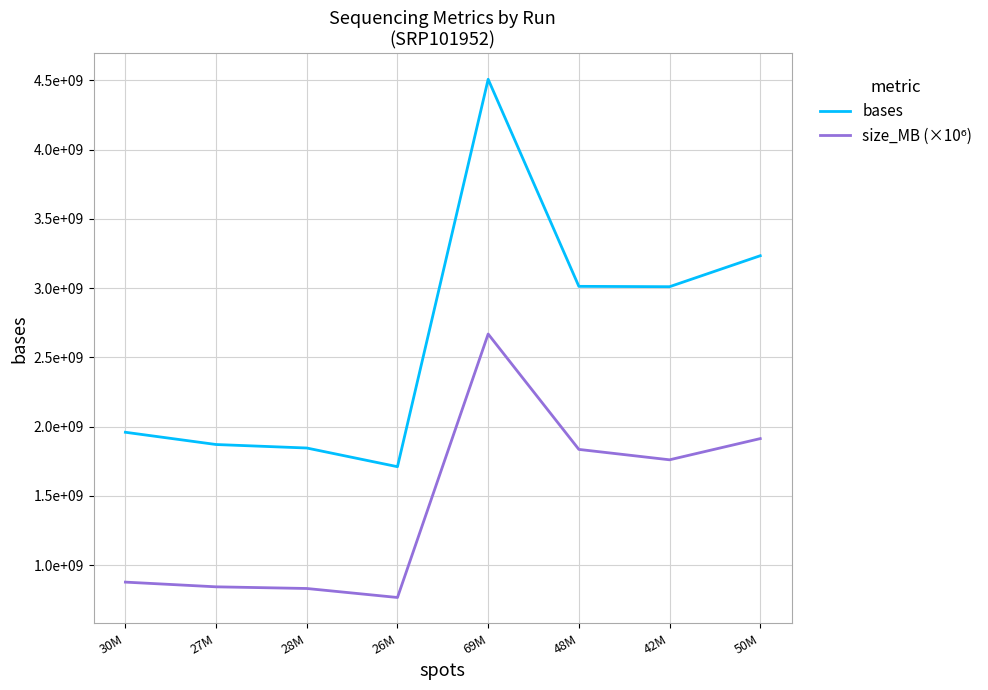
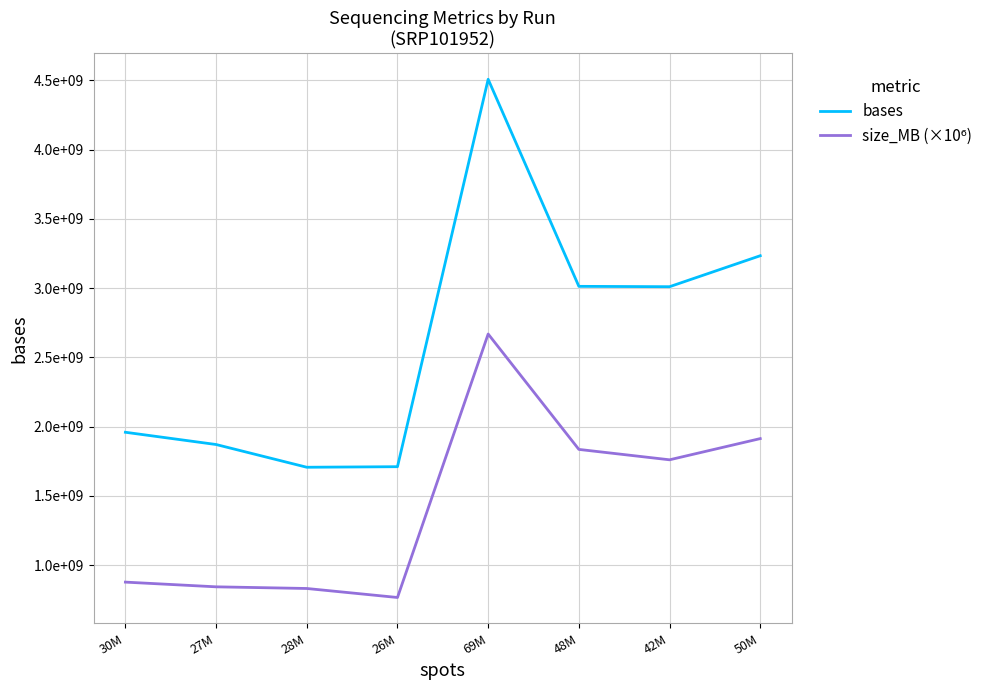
bases, 28M: 1850000000 -> 1710000000
